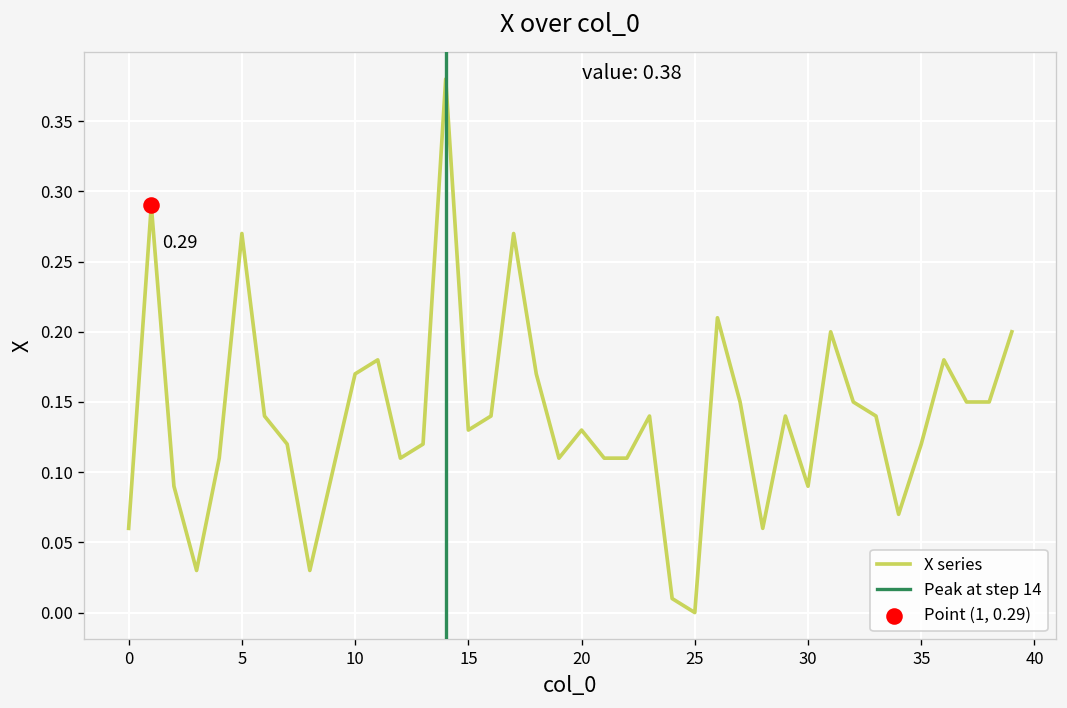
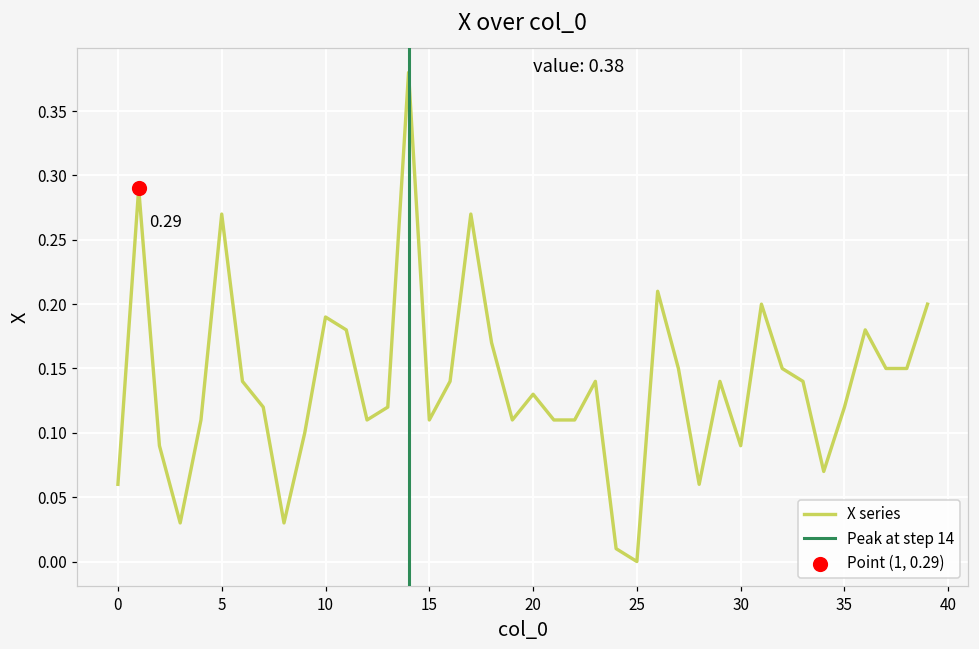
X series, 10: 0.17 -> 0.19
X series, 15: 0.13 -> 0.11
